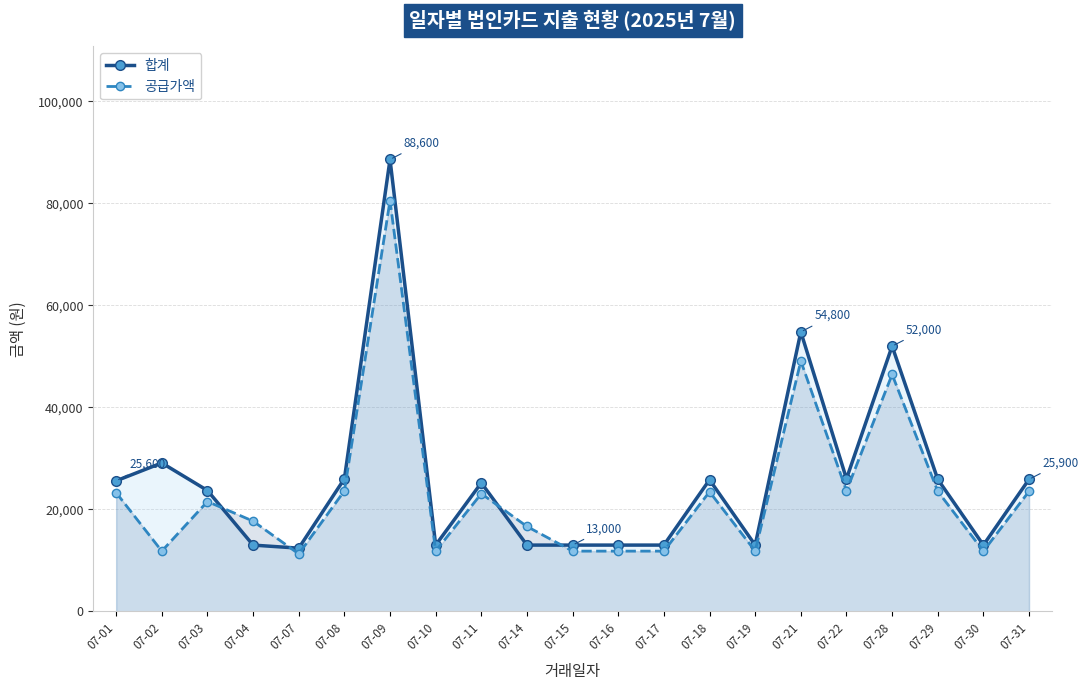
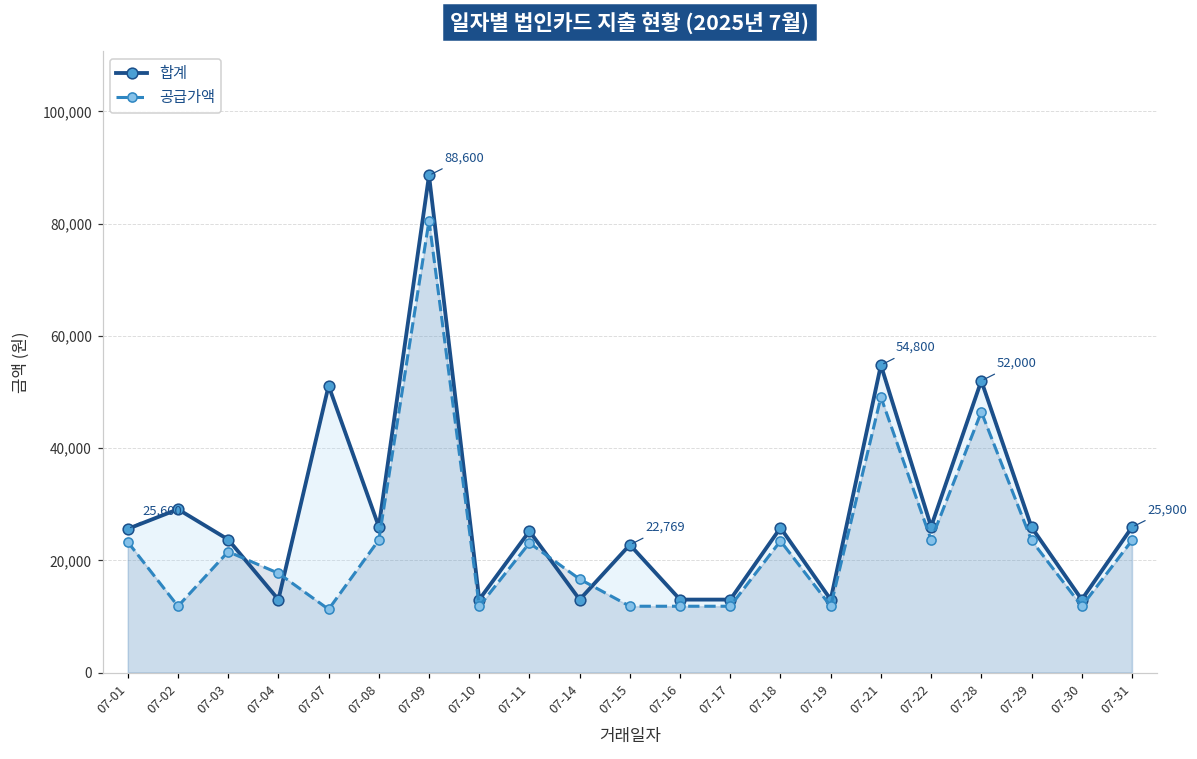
합계, 07-07: 12,000 -> 51,000
합계, 07-15: 13,000 -> 22,769
